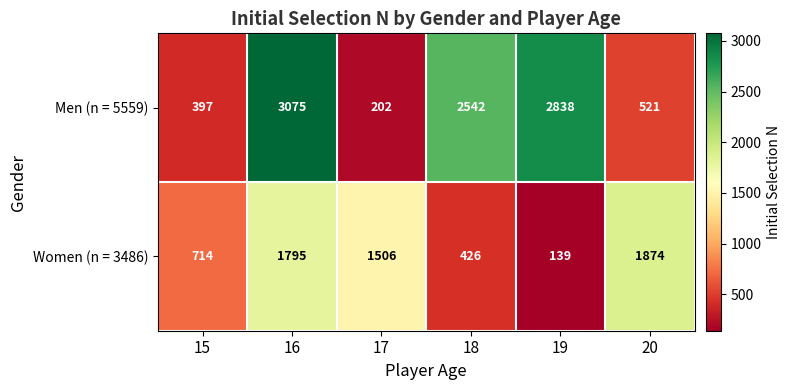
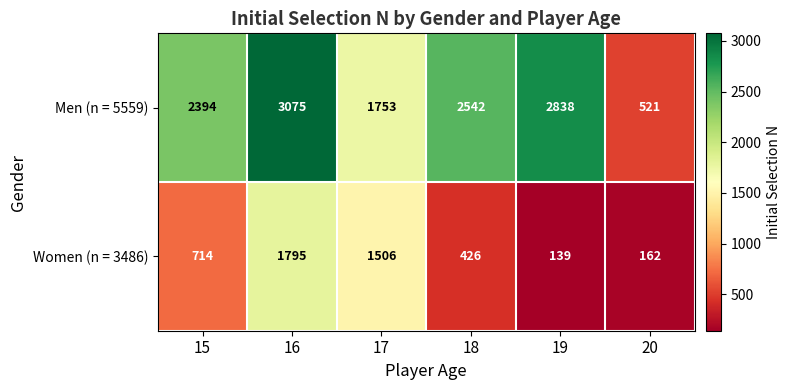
Men (n = 5559), 15: 397 -> 2394
Men (n = 5559), 17: 202 -> 1753
Women (n = 3486), 20: 1874 -> 162
